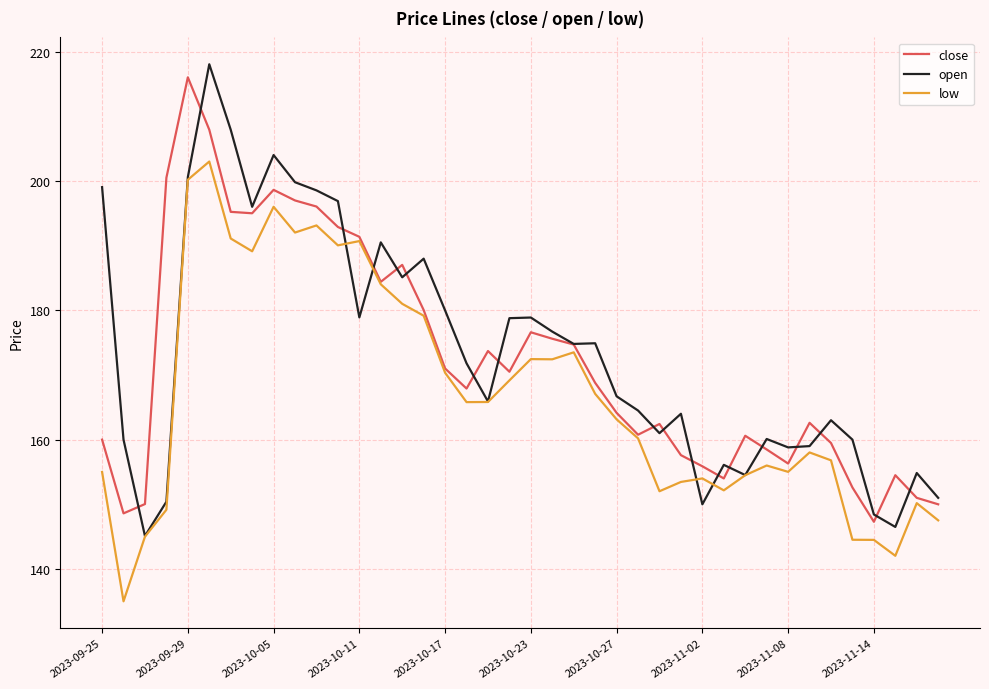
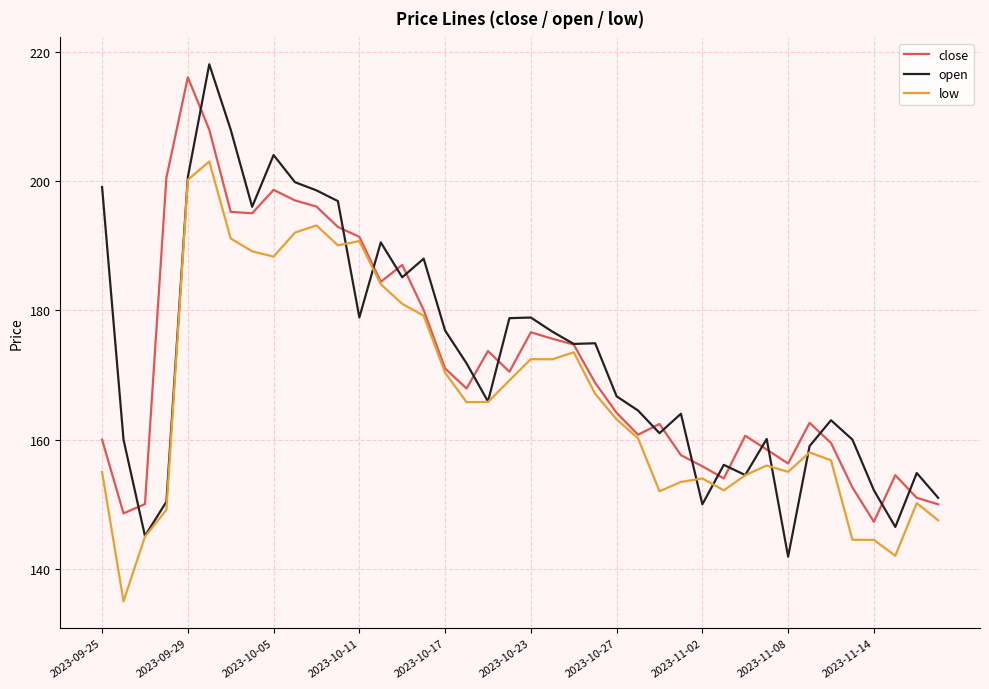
low, 2023-10-05: 196 -> 188
open, 2023-10-17: 180 -> 177
open, 2023-11-08: 159 -> 142
open, 2023-11-14: 148 -> 152
